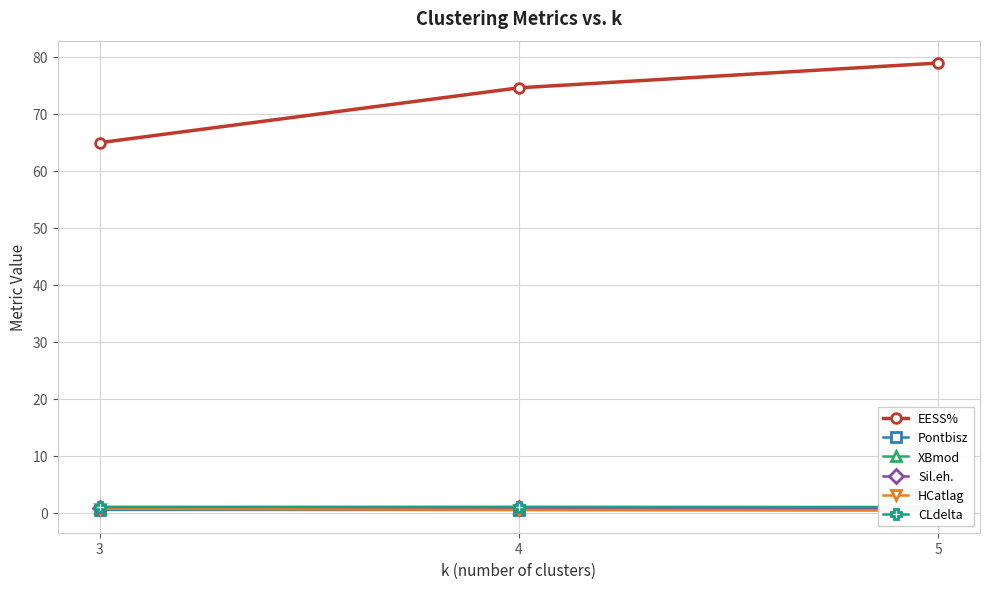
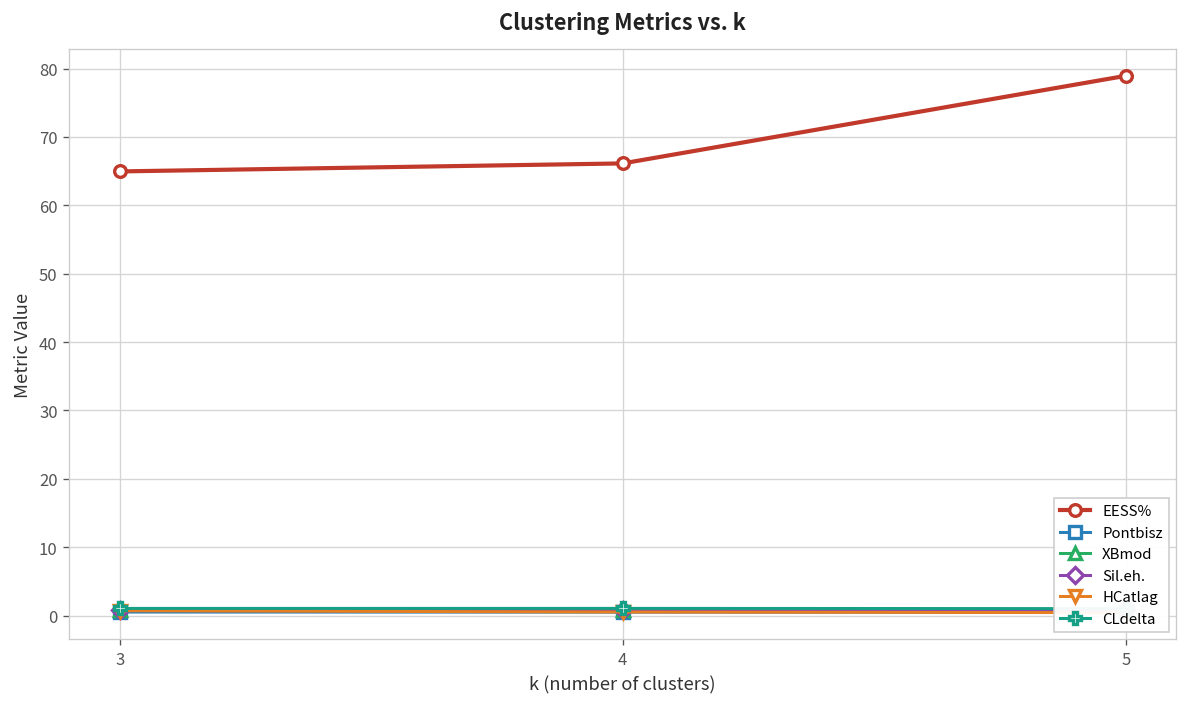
EESS%, 4: 75 -> 66
